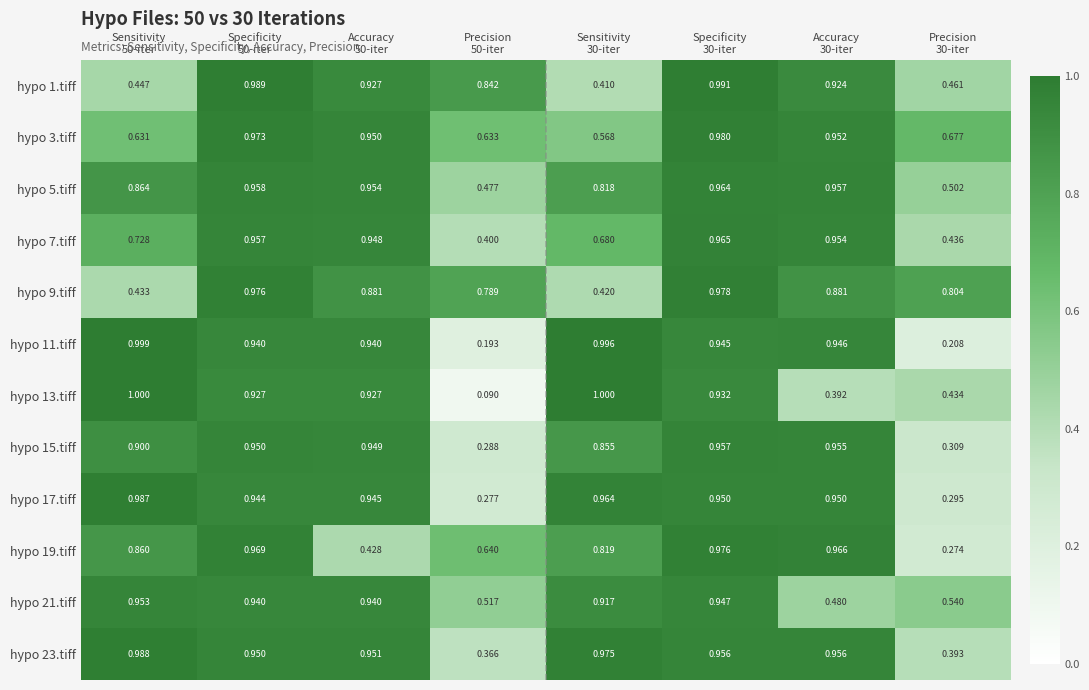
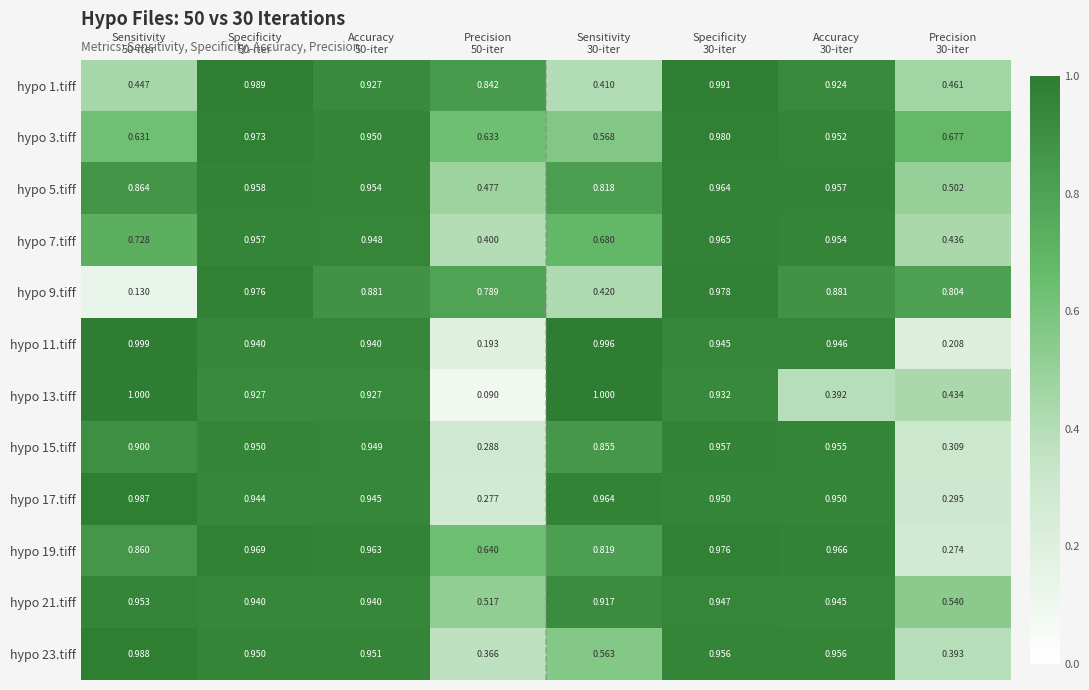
hypo 9.tiff, Sensitivity 50-iter: 0.433 -> 0.130
hypo 19.tiff, Accuracy 50-iter: 0.428 -> 0.963
hypo 21.tiff, Accuracy 30-iter: 0.480 -> 0.945
hypo 23.tiff, Sensitivity 30-iter: 0.975 -> 0.563
